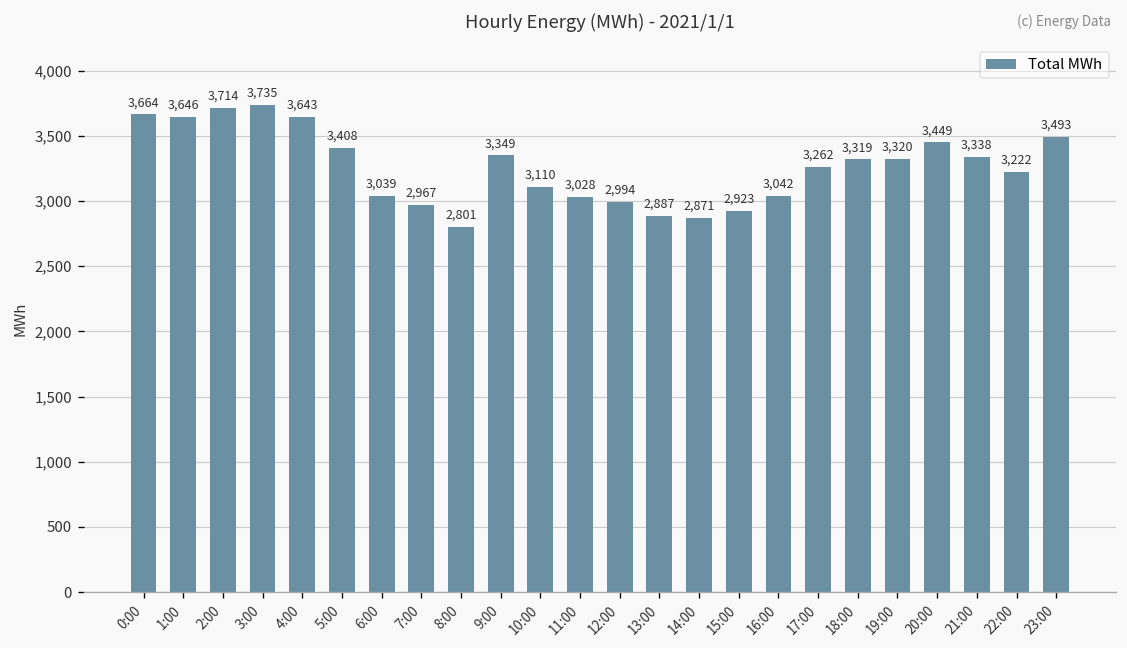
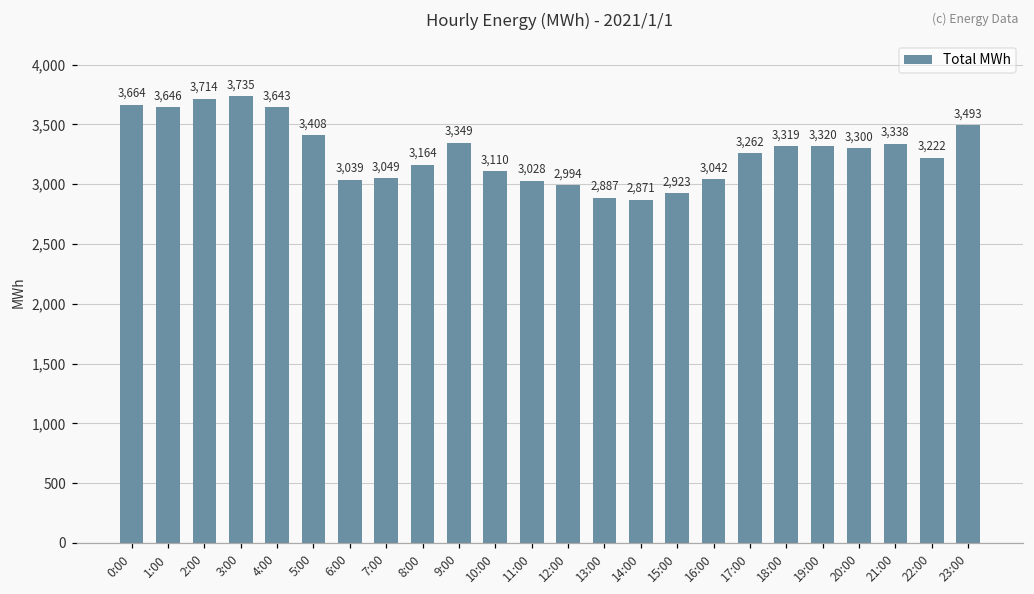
7:00: 2,967 -> 3,049
8:00: 2,801 -> 3,164
20:00: 3,449 -> 3,300
